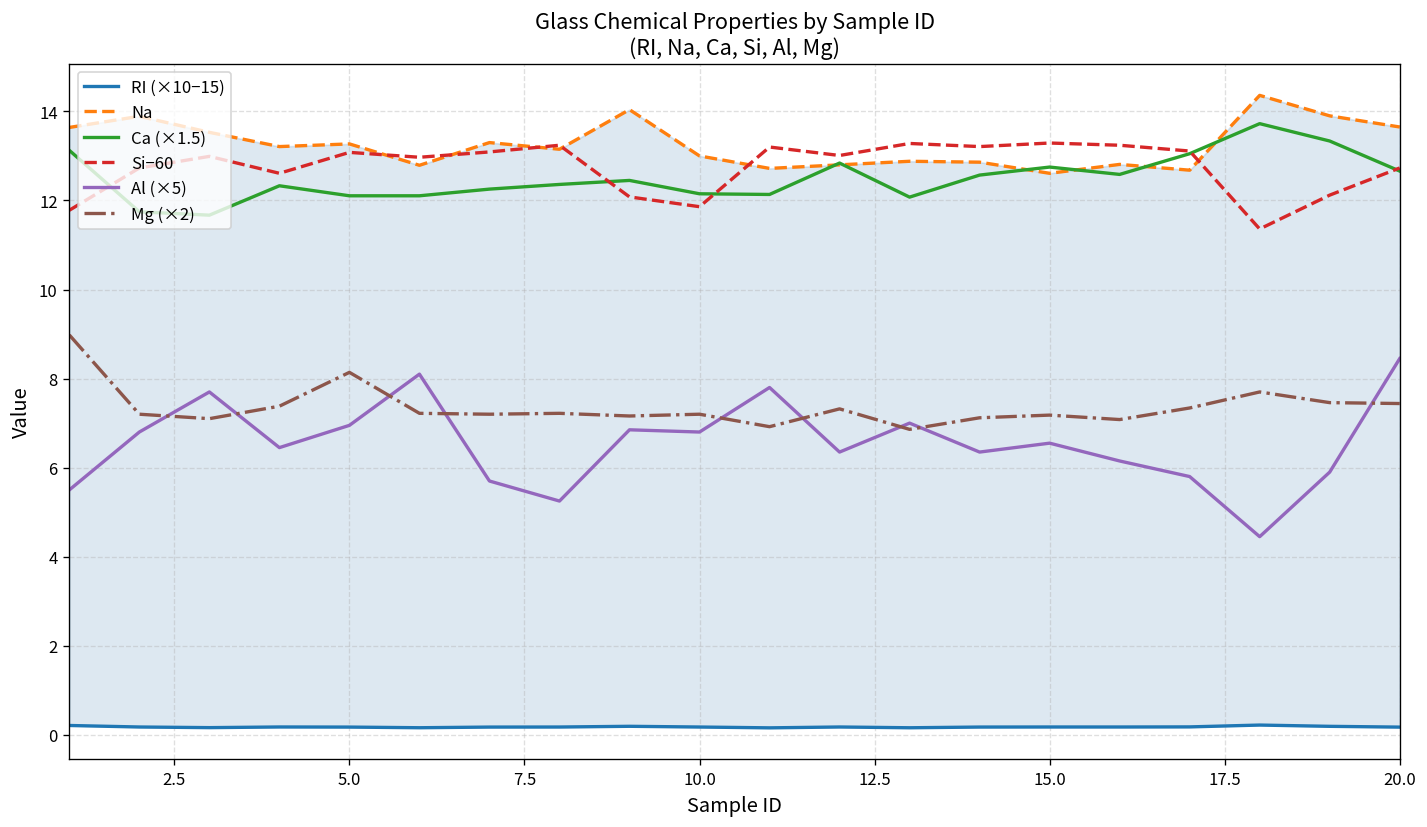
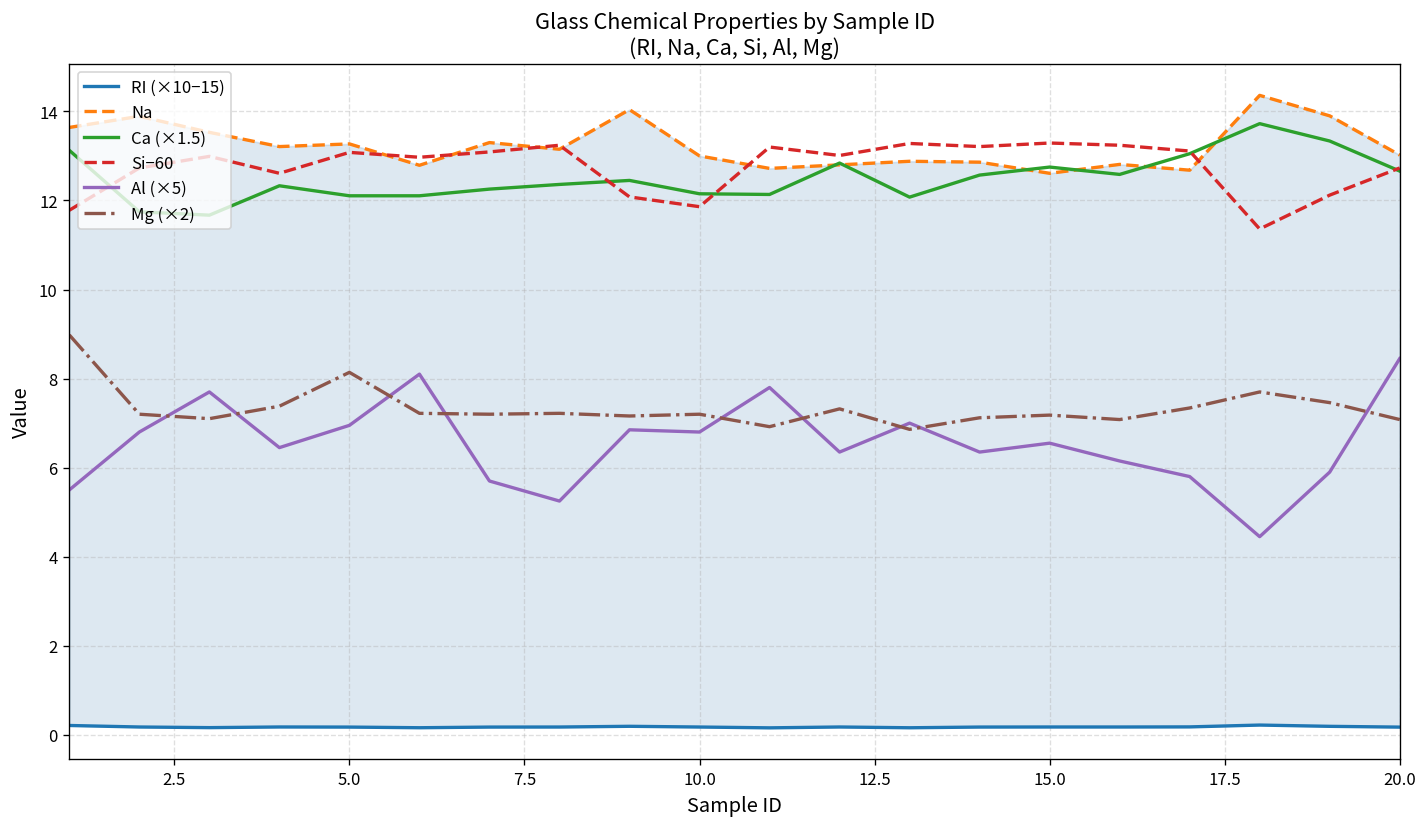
Na, 20.0: 13.7 -> 13.0
Mg (×2), 20.0: 7.4 -> 7.1
